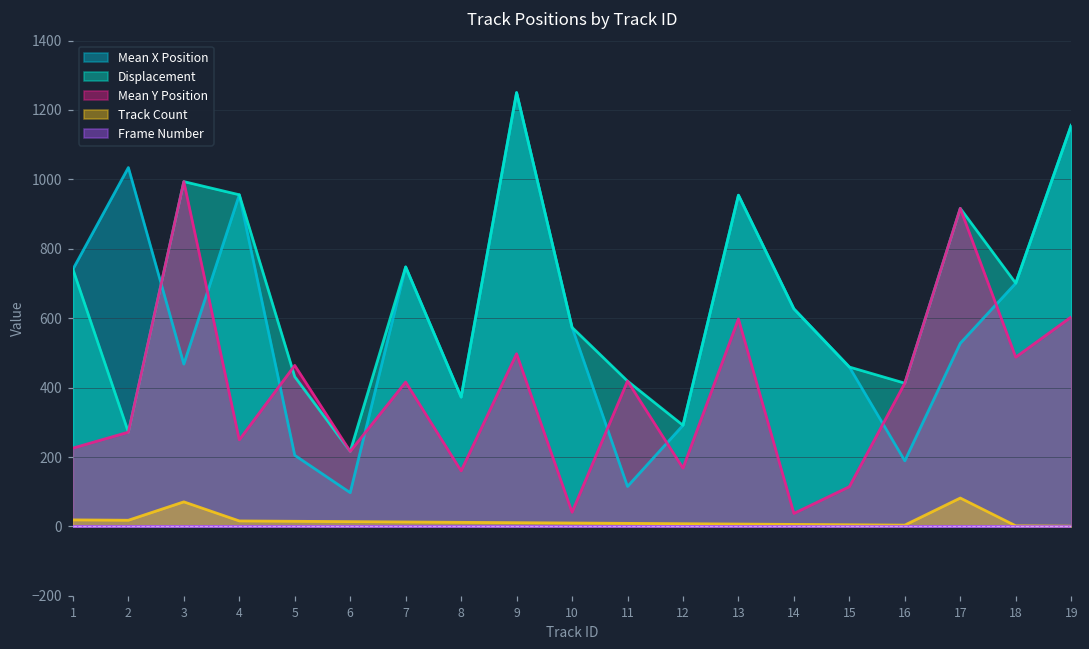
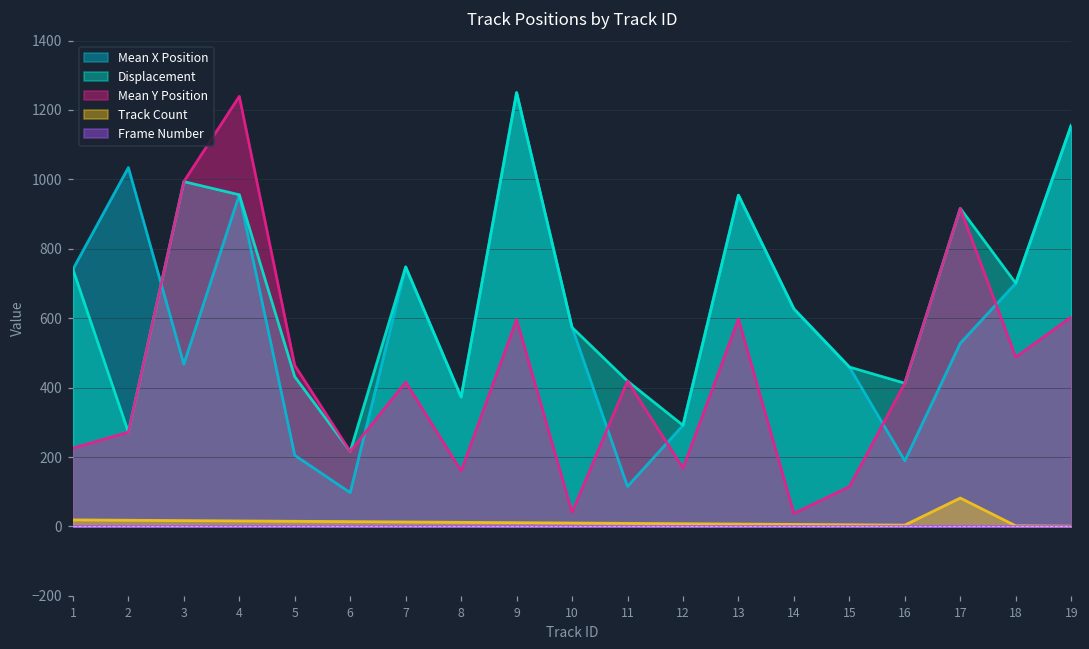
Track Count, 3: 70 -> 20
Mean Y Position, 4: 250 -> 1240
Mean Y Position, 9: 500 -> 600
